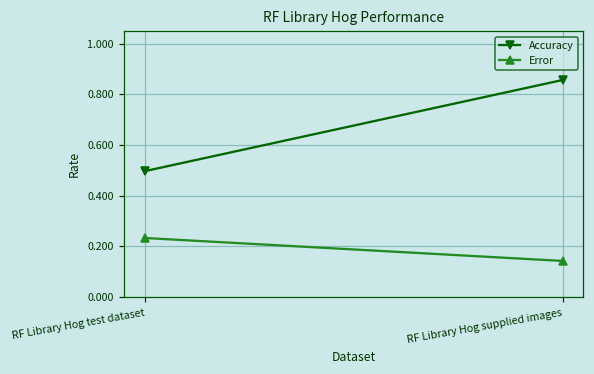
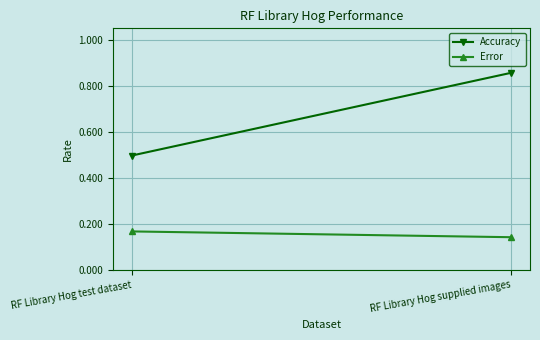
Error, RF Library Hog test dataset: 0.23 -> 0.17
